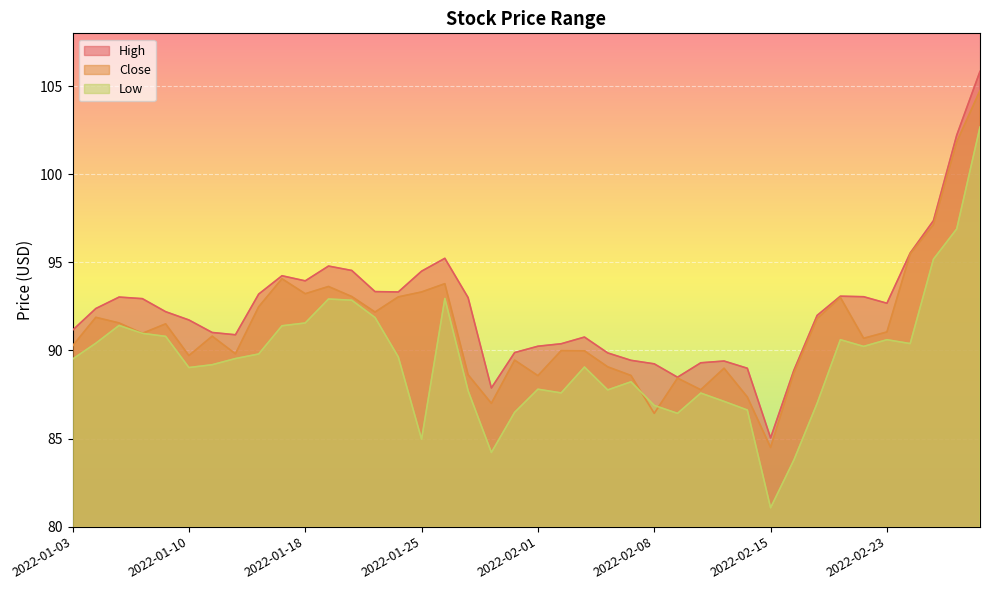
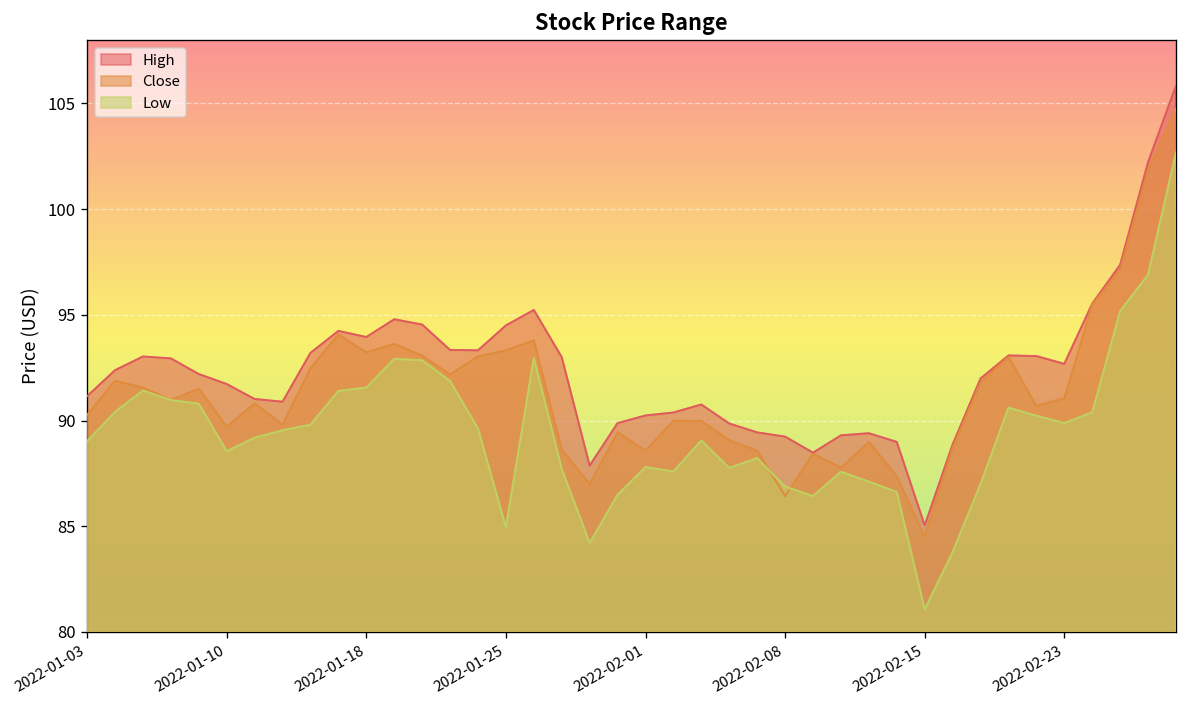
Low, 2022-01-03: 89.5 -> 89.0
Low, 2022-01-10: 89.0 -> 88.6
Low, 2022-02-23: 90.6 -> 89.9
